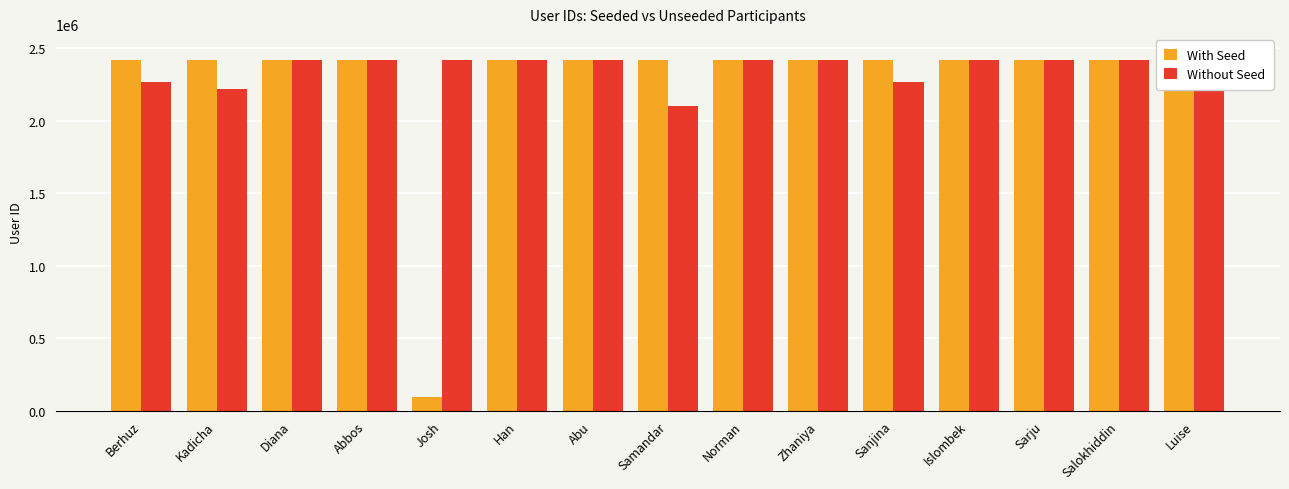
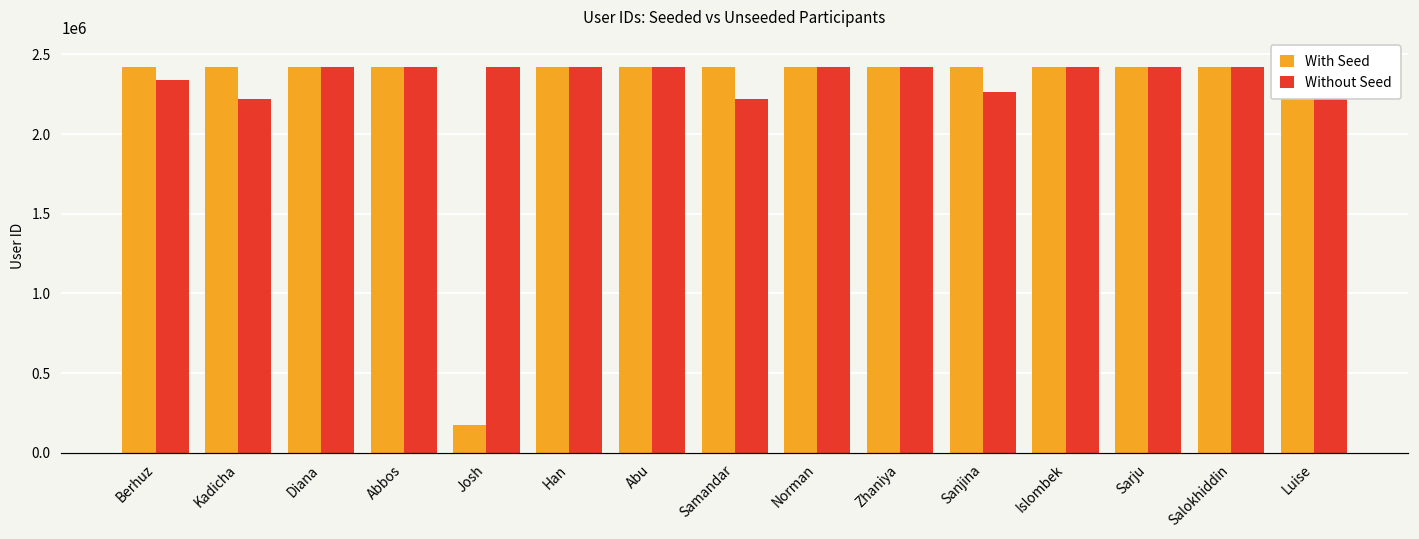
Without Seed, Berhuz: 2270000 -> 2340000
With Seed, Josh: 90000 -> 170000
Without Seed, Samandar: 2110000 -> 2220000
